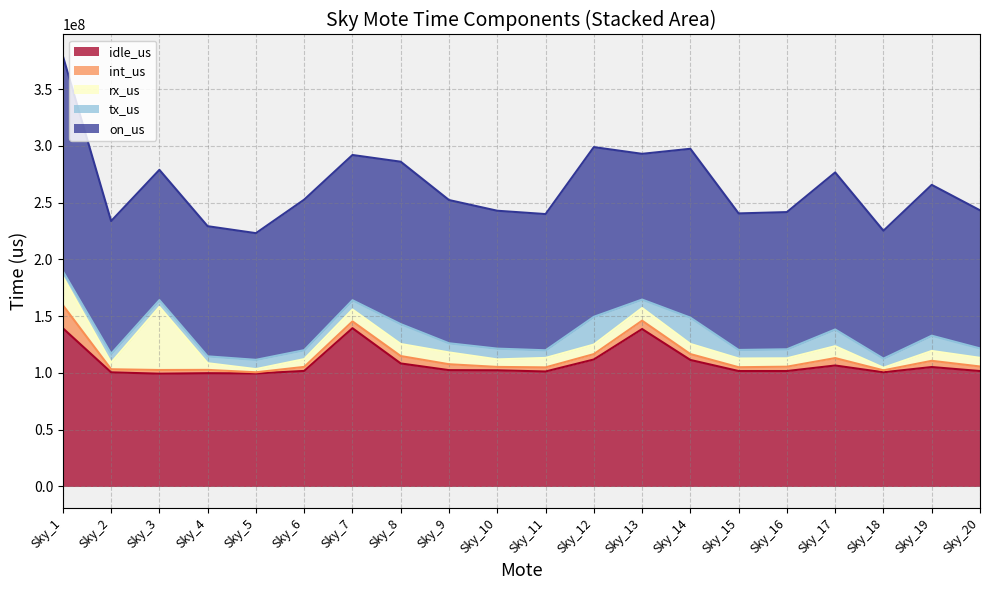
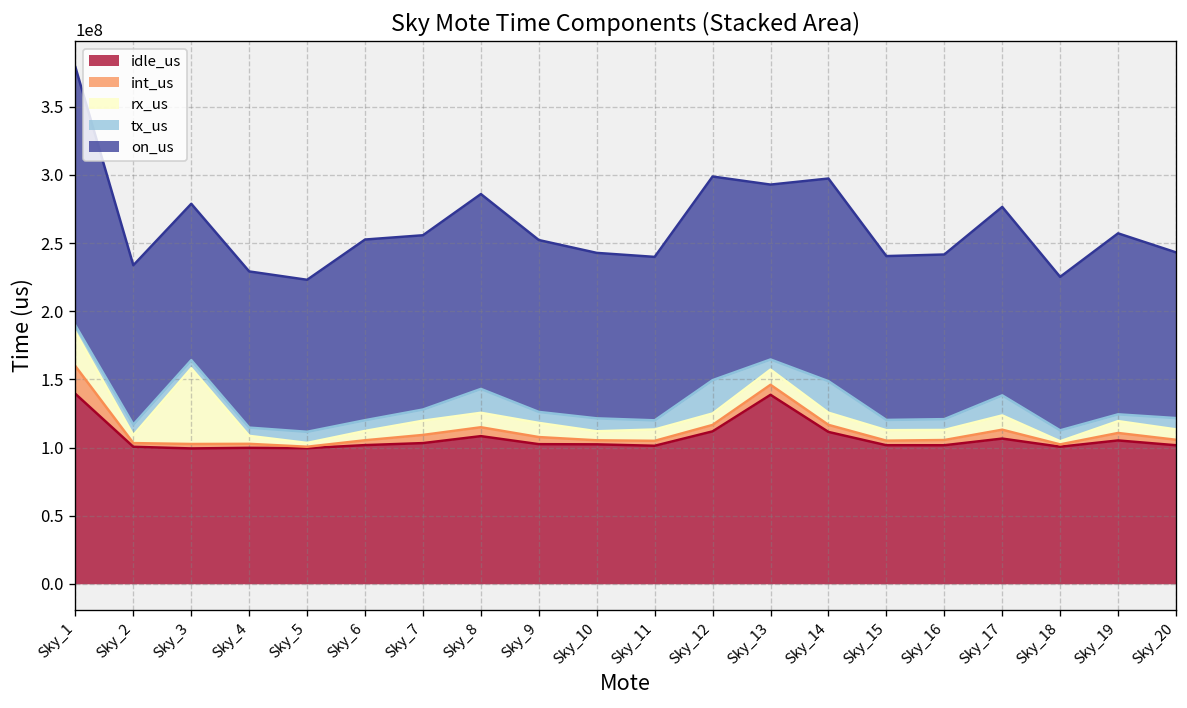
idle_us, Sky_7: 139000000 -> 103000000
tx_us, Sky_19: 13000000 -> 5000000
